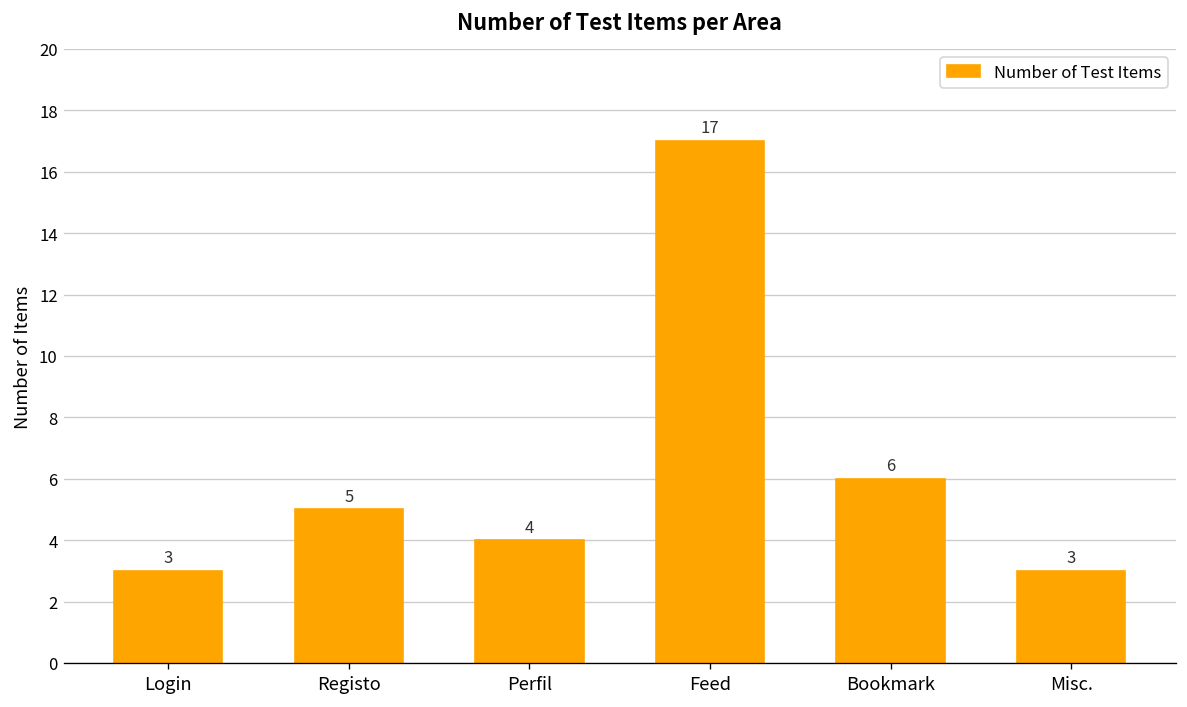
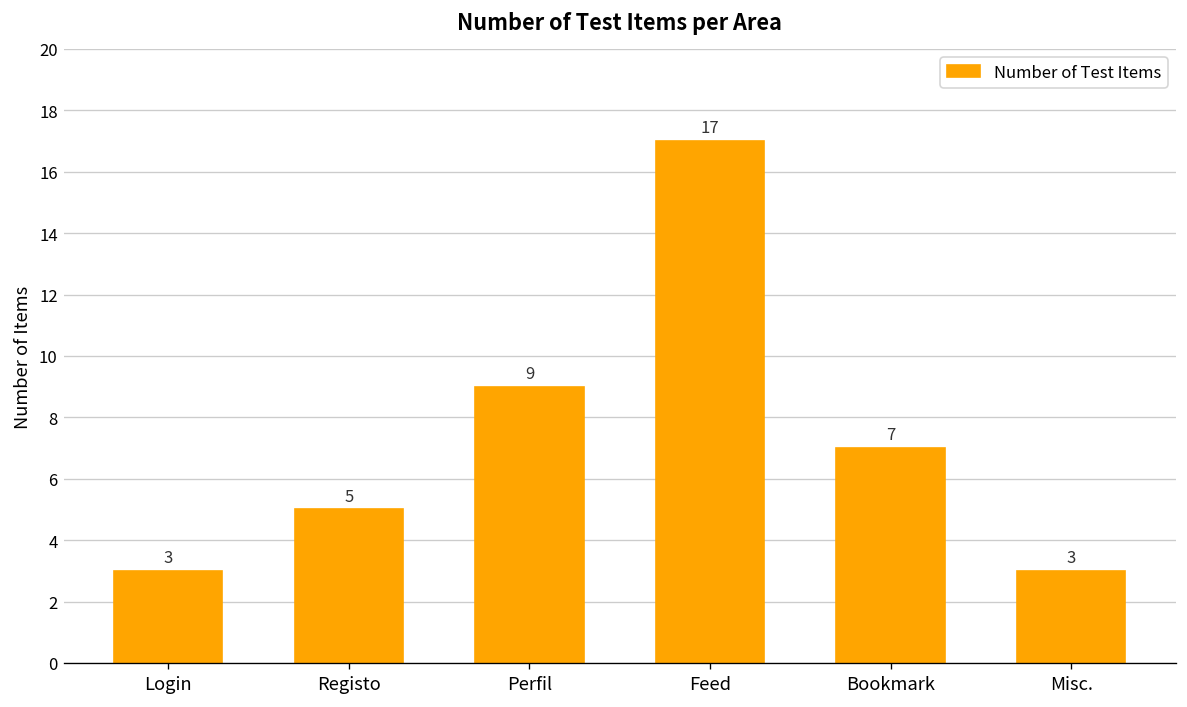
Perfil: 4 -> 9
Bookmark: 6 -> 7
